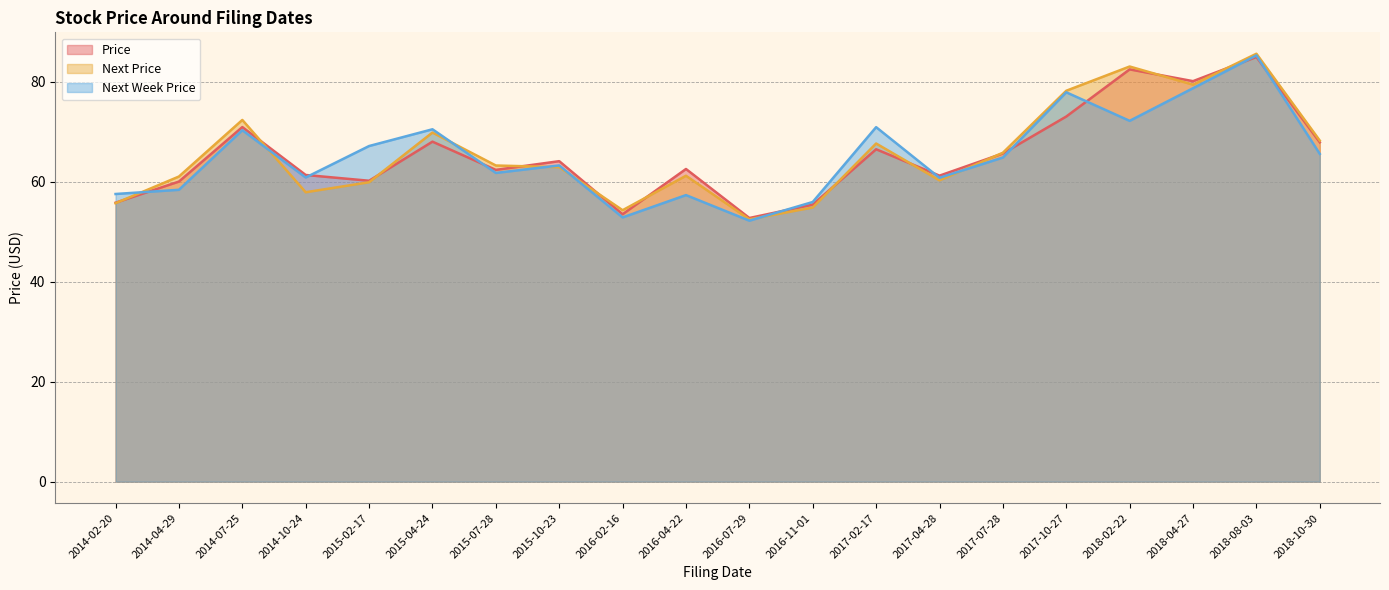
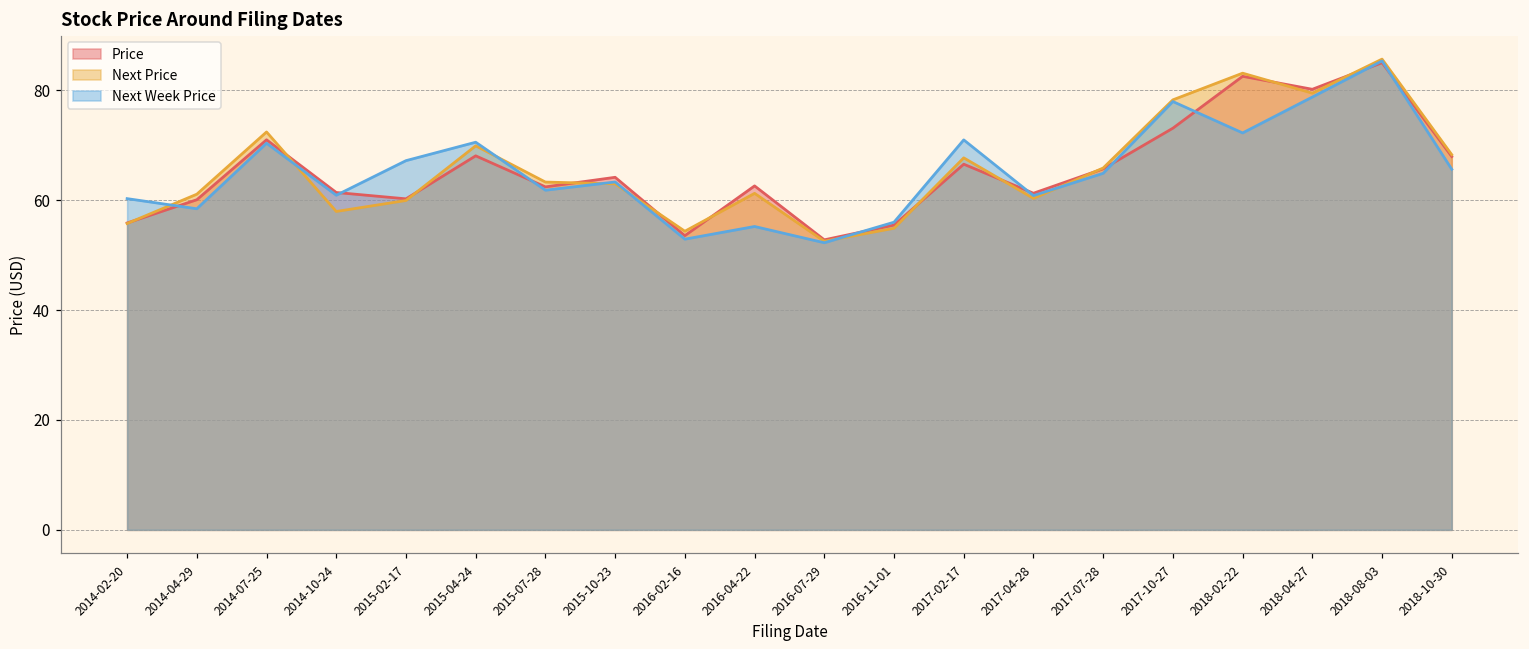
Next Week Price, 2014-02-20: 58 -> 60
Next Week Price, 2016-04-22: 57 -> 55
